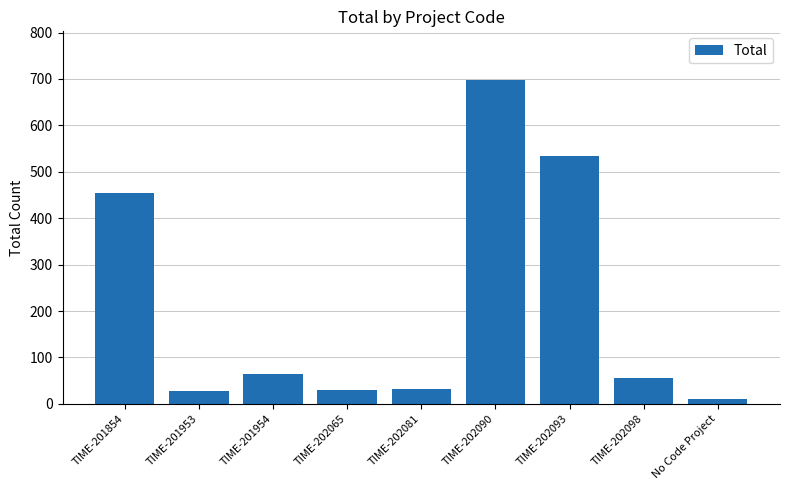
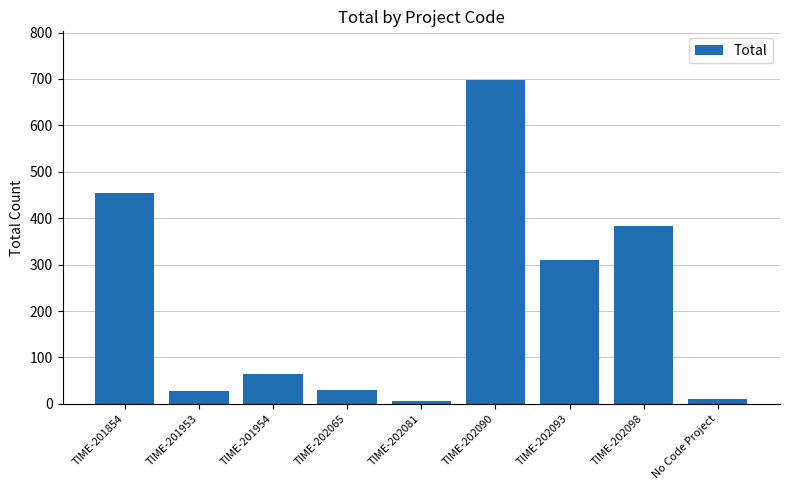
TIME-202081: 30 -> 10
TIME-202093: 540 -> 310
TIME-202098: 60 -> 380
